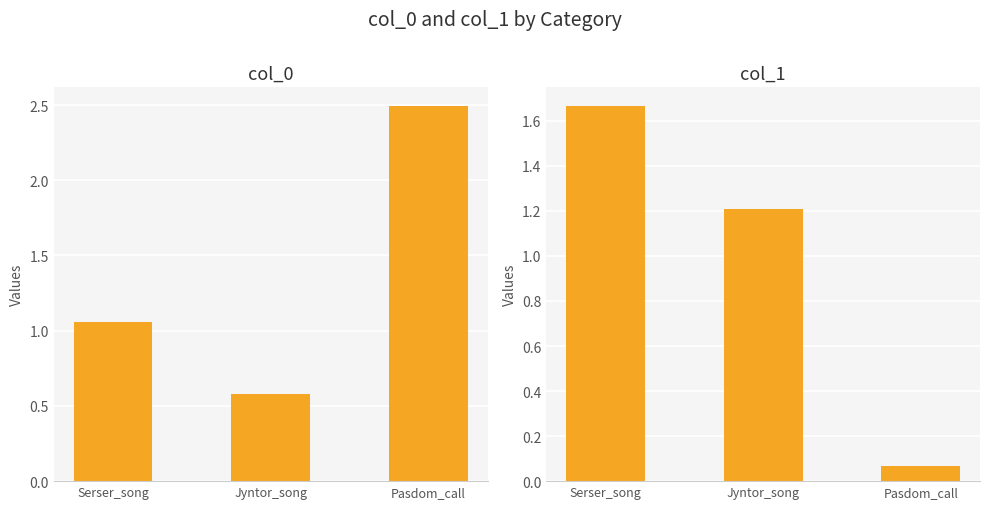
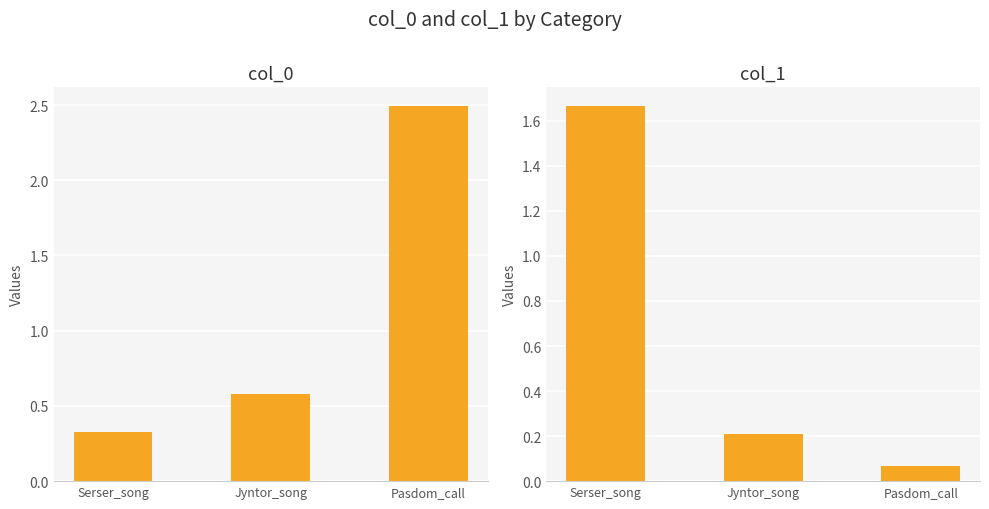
col_0, Serser_song: 1.06 -> 0.33
col_1, Jyntor_song: 1.21 -> 0.21
